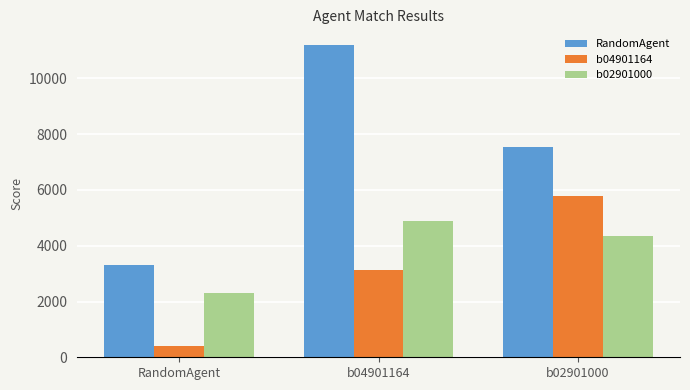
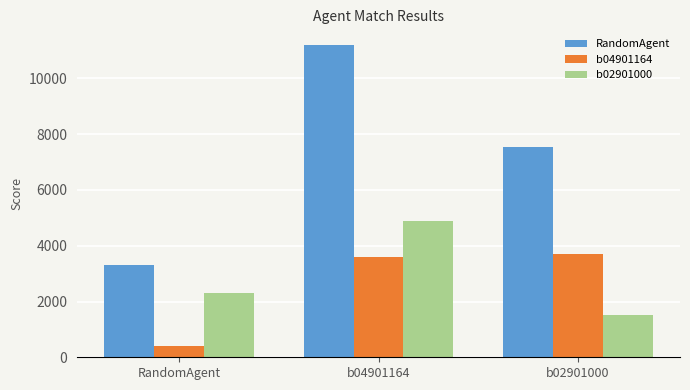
b04901164, b04901164: 3100 -> 3600
b04901164, b02901000: 5800 -> 3700
b02901000, b02901000: 4300 -> 1500
